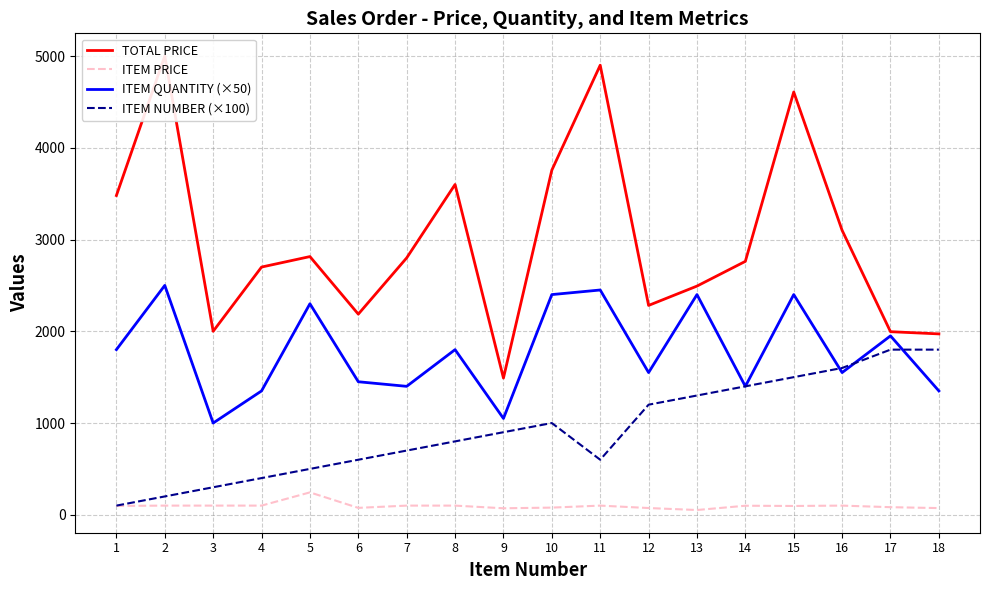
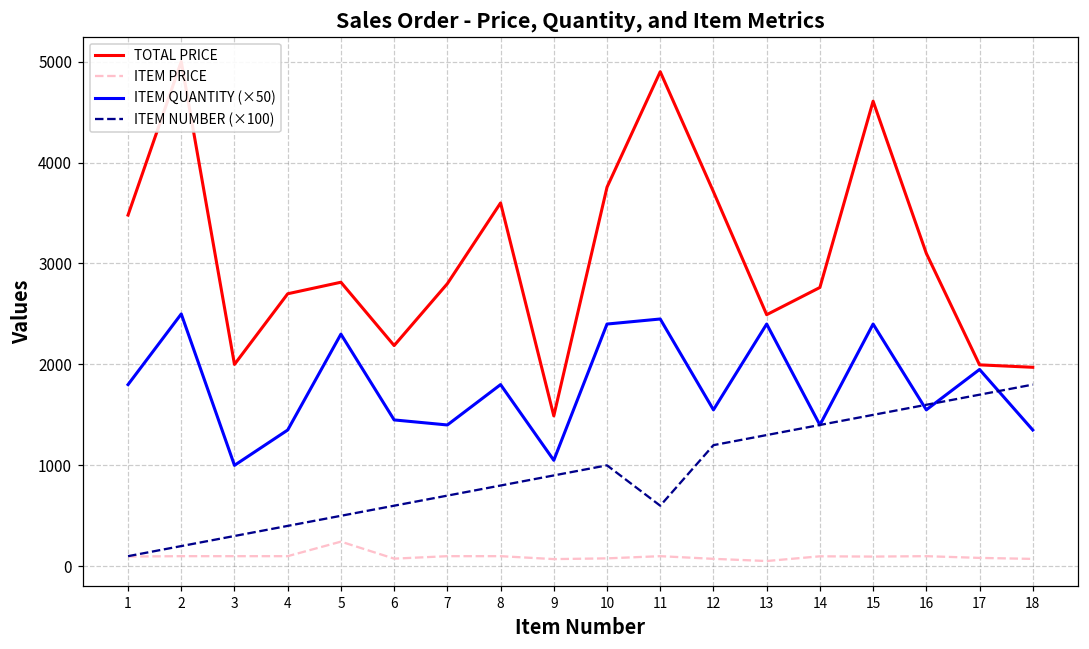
TOTAL PRICE, 12: 2300 -> 3700
ITEM NUMBER (×100), 17: 1800 -> 1700
